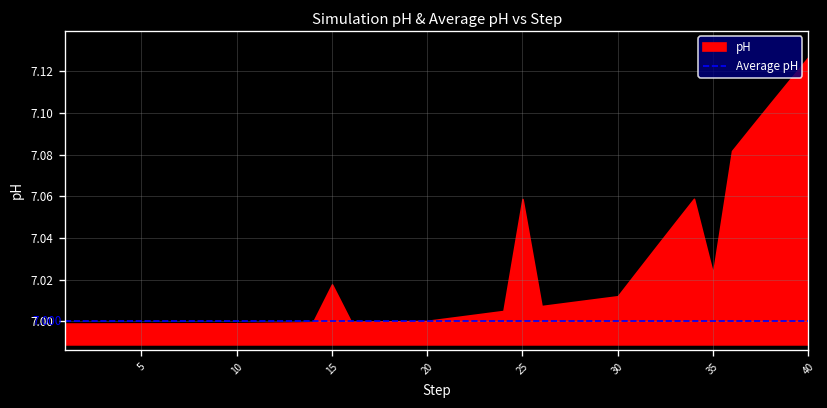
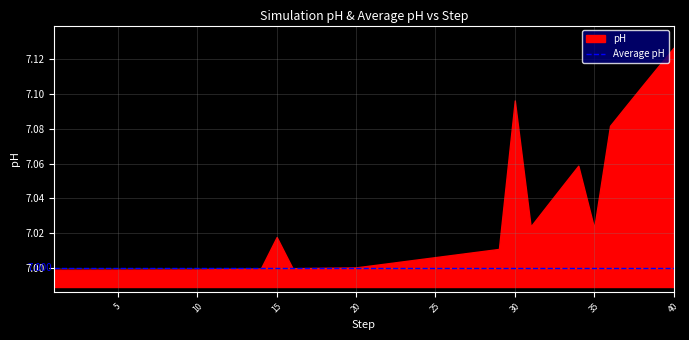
pH, 25: 7.059 -> 7.006
pH, 30: 7.012 -> 7.096
